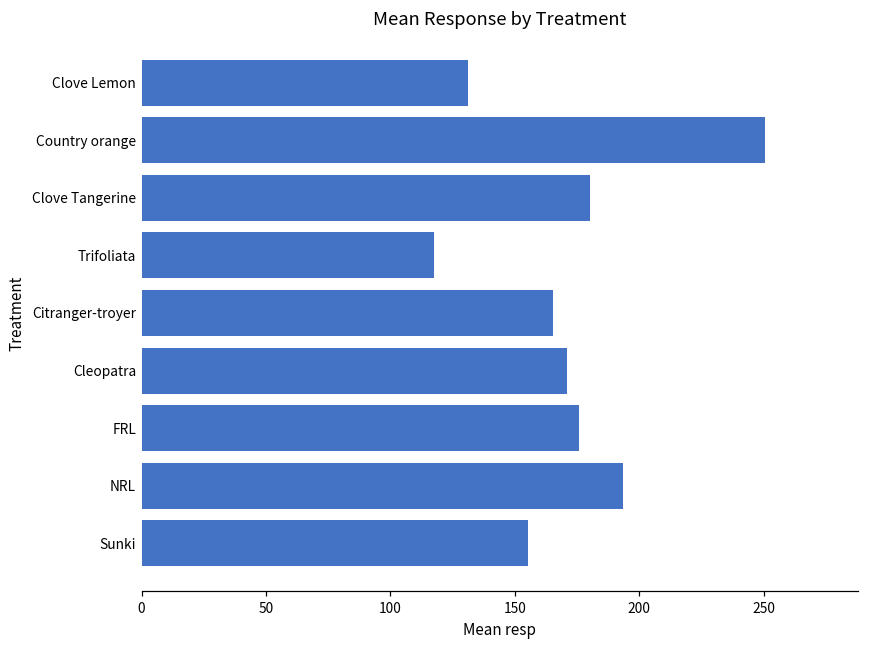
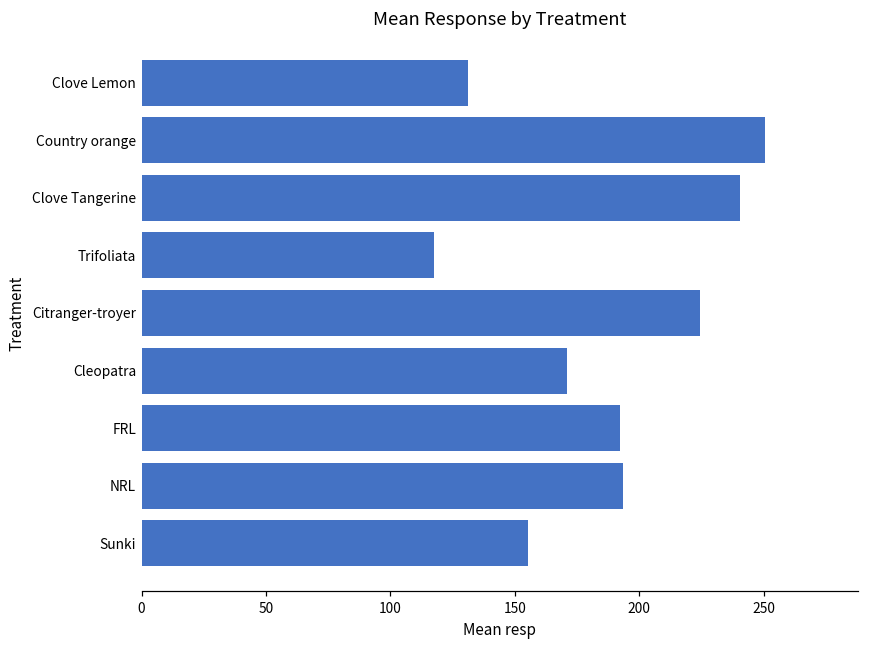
Clove Tangerine: 180 -> 241
Citranger-troyer: 165 -> 224
FRL: 176 -> 192
